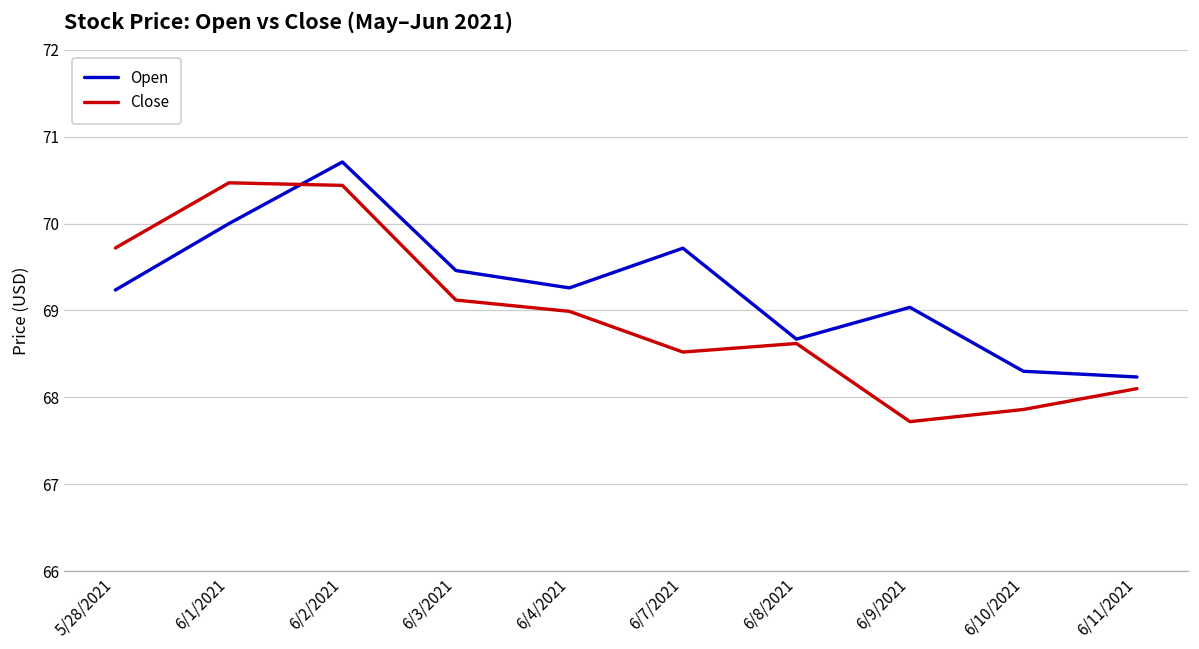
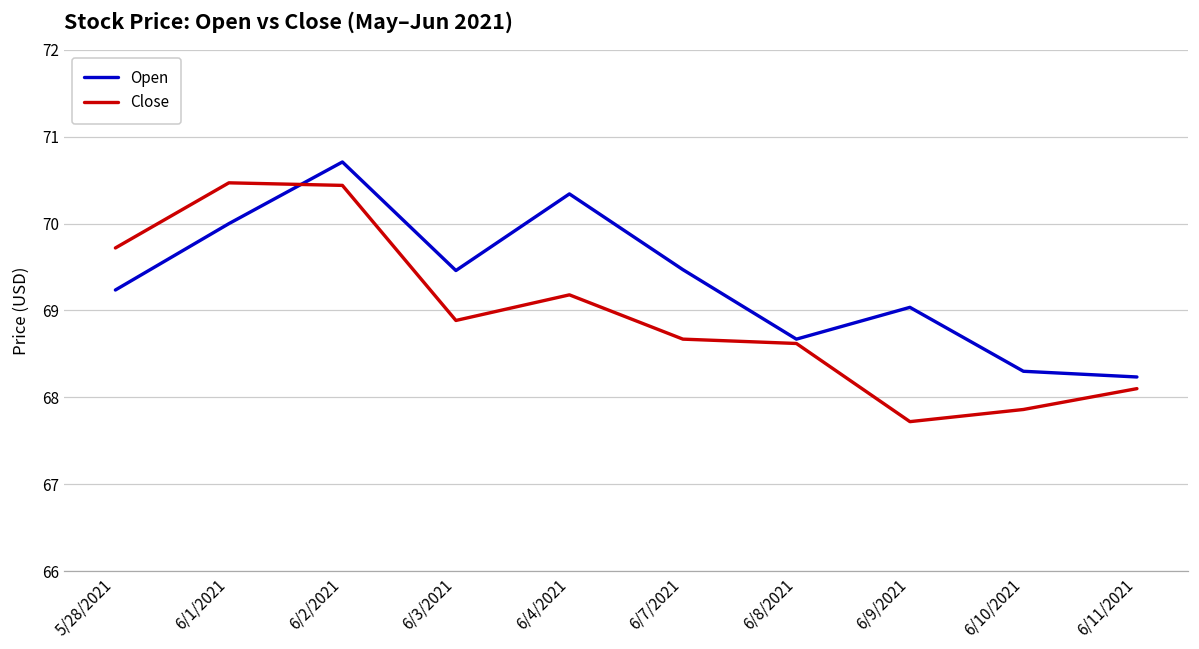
Close, 6/3/2021: 69.1 -> 68.9
Open, 6/4/2021: 69.3 -> 70.3
Close, 6/4/2021: 69.0 -> 69.2
Open, 6/7/2021: 69.7 -> 69.5
Close, 6/7/2021: 68.5 -> 68.7
